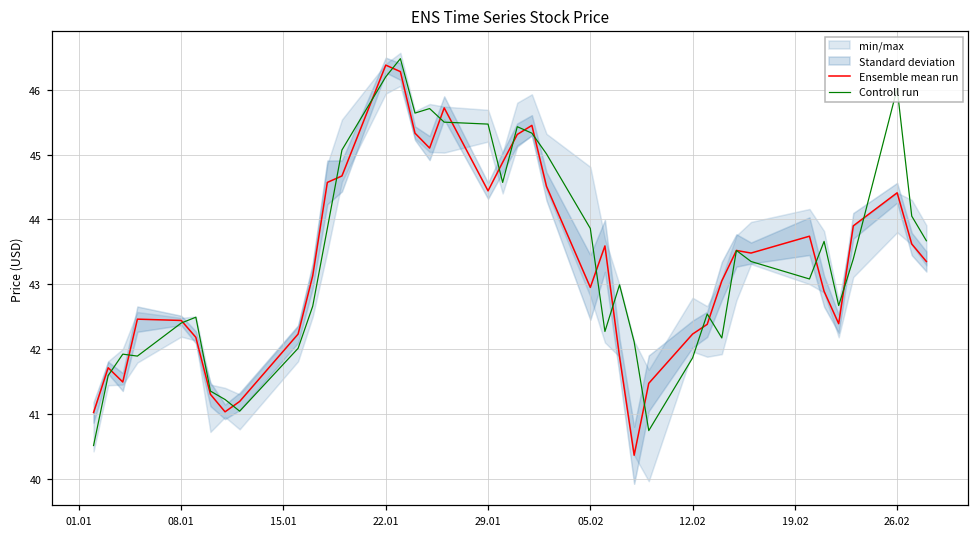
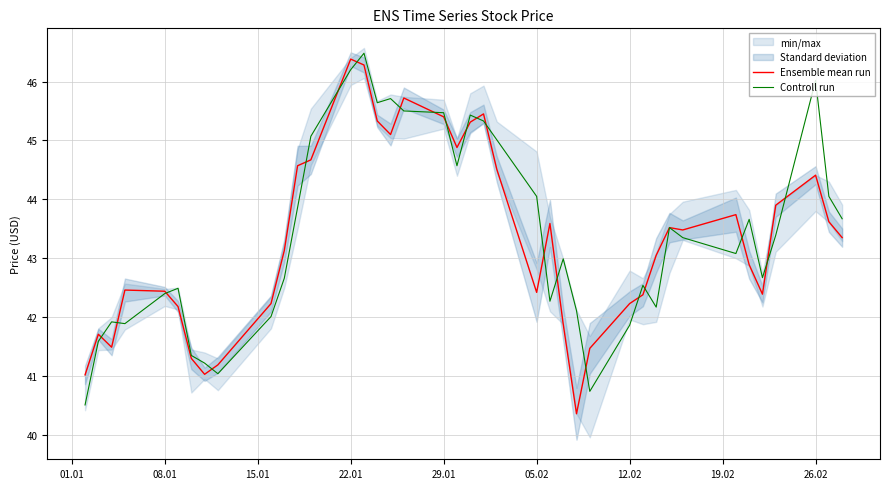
Ensemble mean run, 29.01: 44.4 -> 45.4
Ensemble mean run, 05.02: 43.0 -> 42.4
Controll run, 05.02: 43.9 -> 44.0
